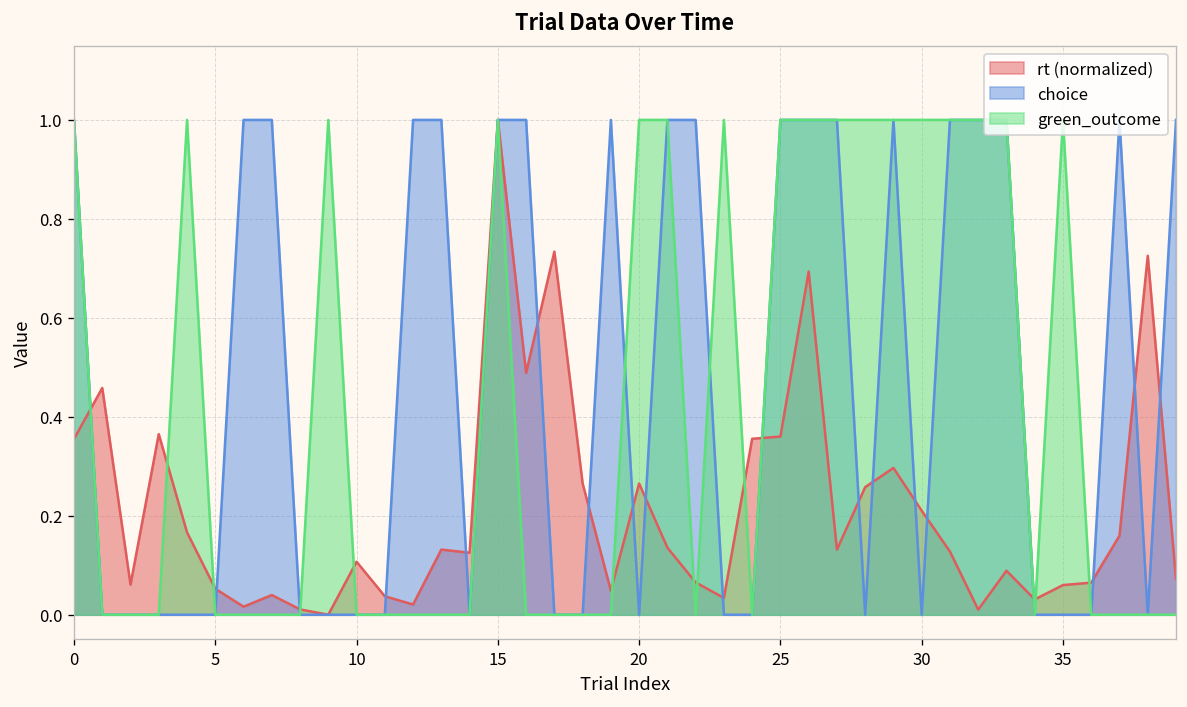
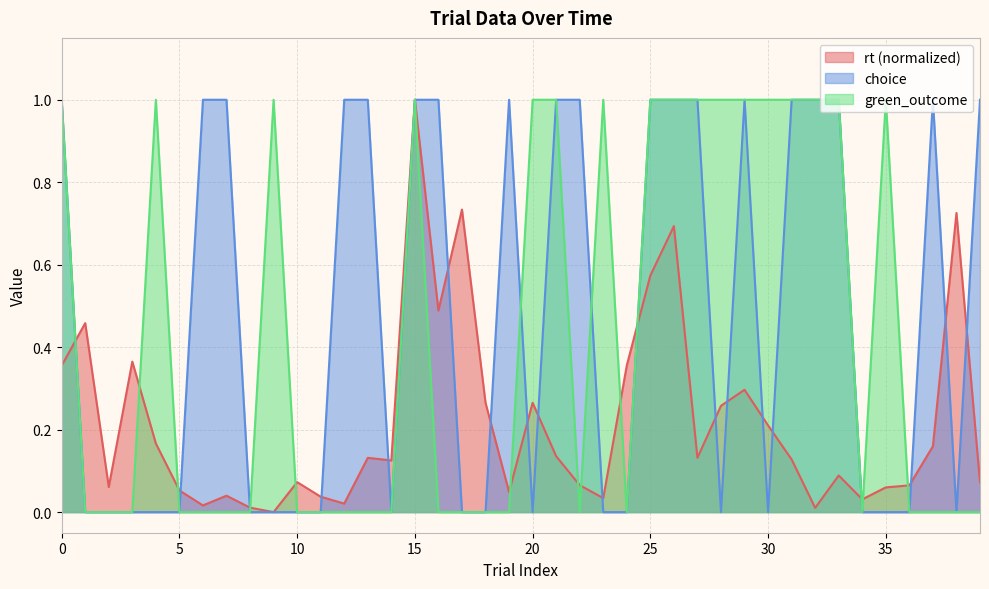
rt (normalized), 10: 0.11 -> 0.07
rt (normalized), 25: 0.36 -> 0.57
